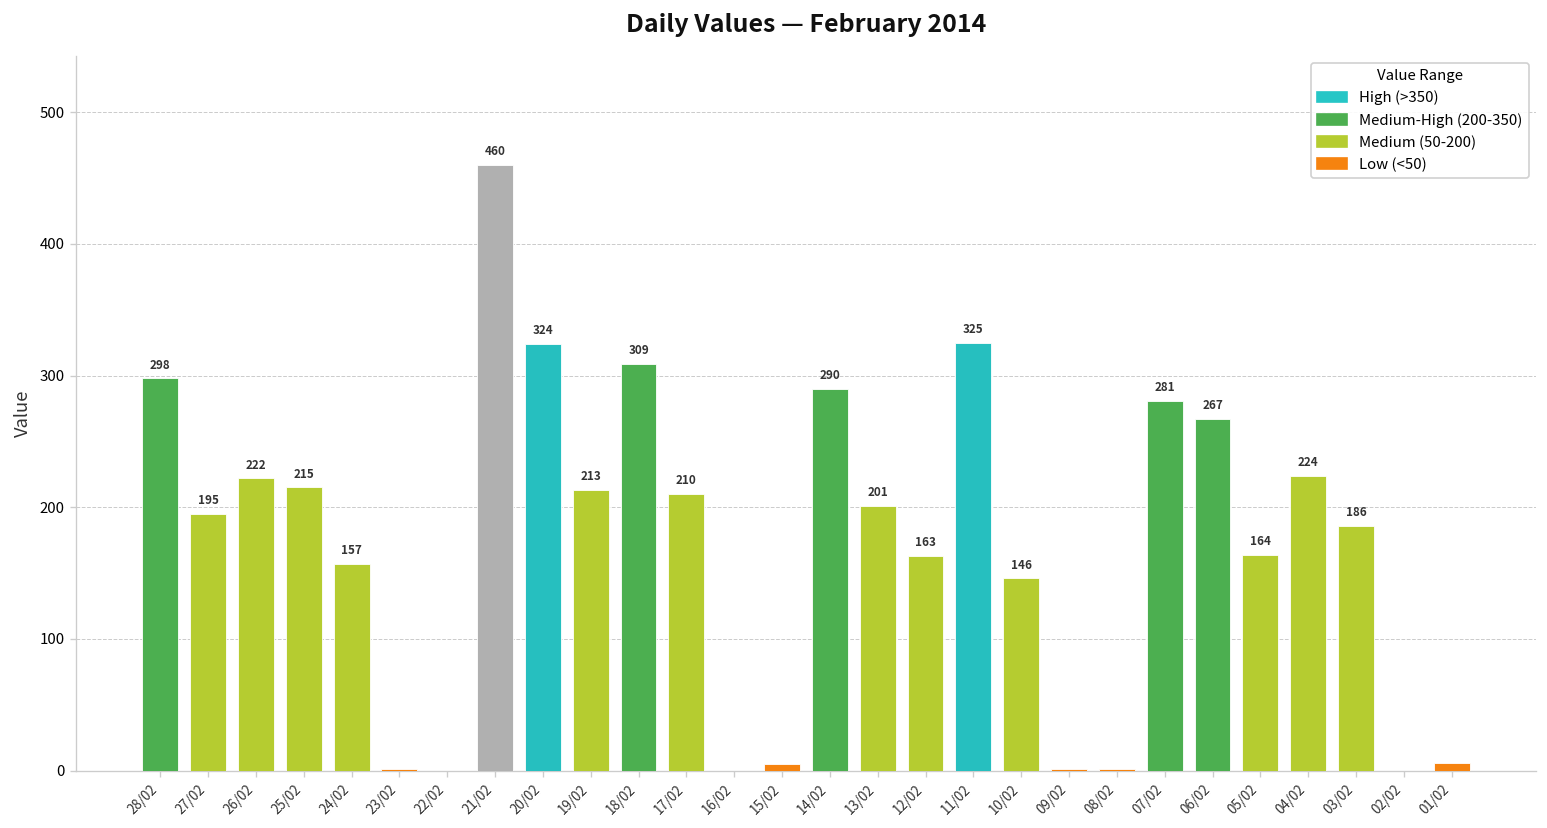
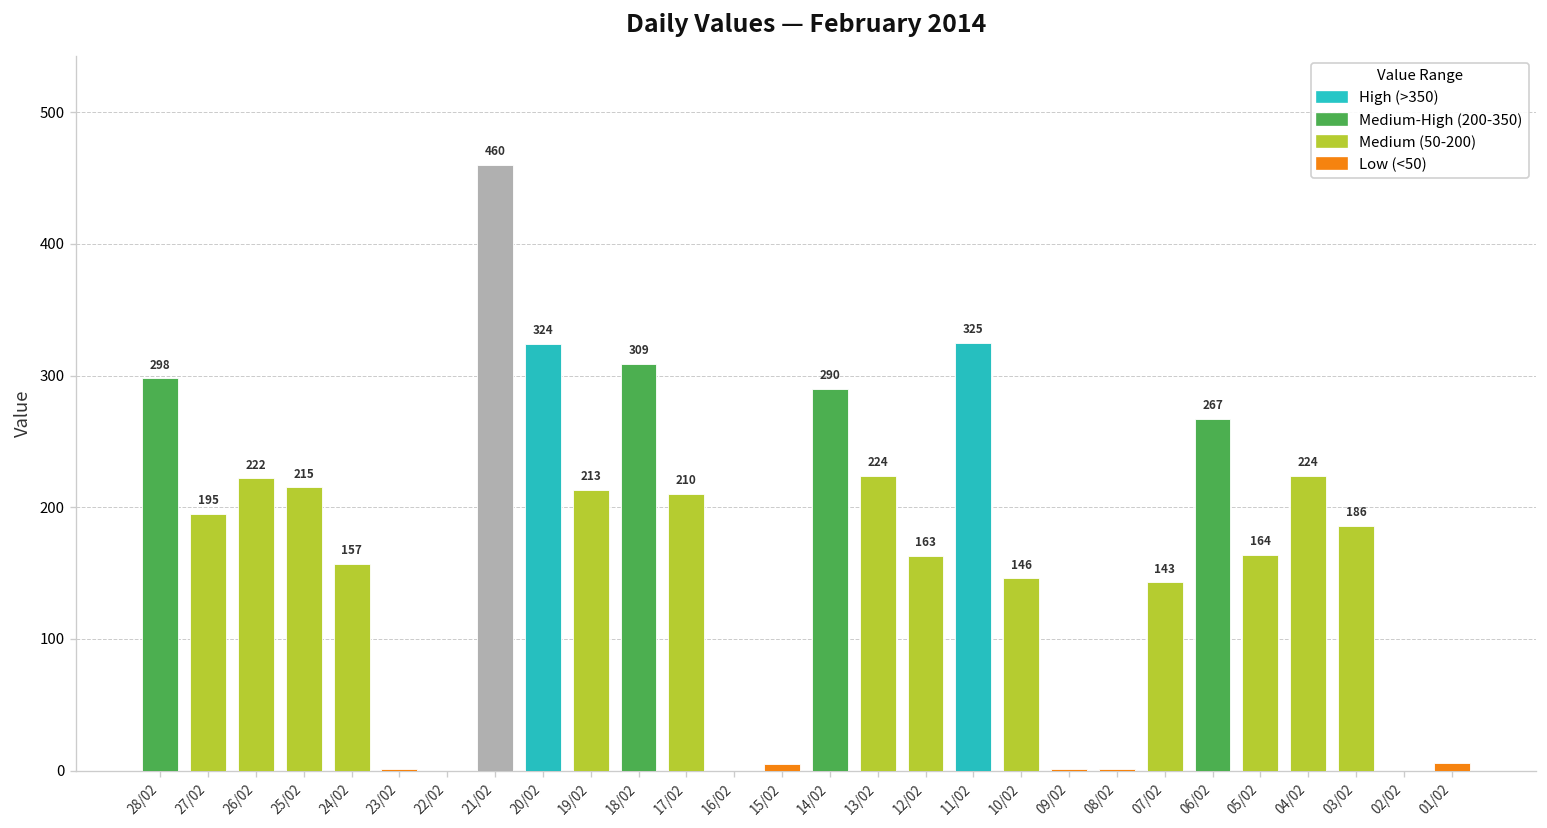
13/02: 201 -> 224
07/02: 281 -> 143
